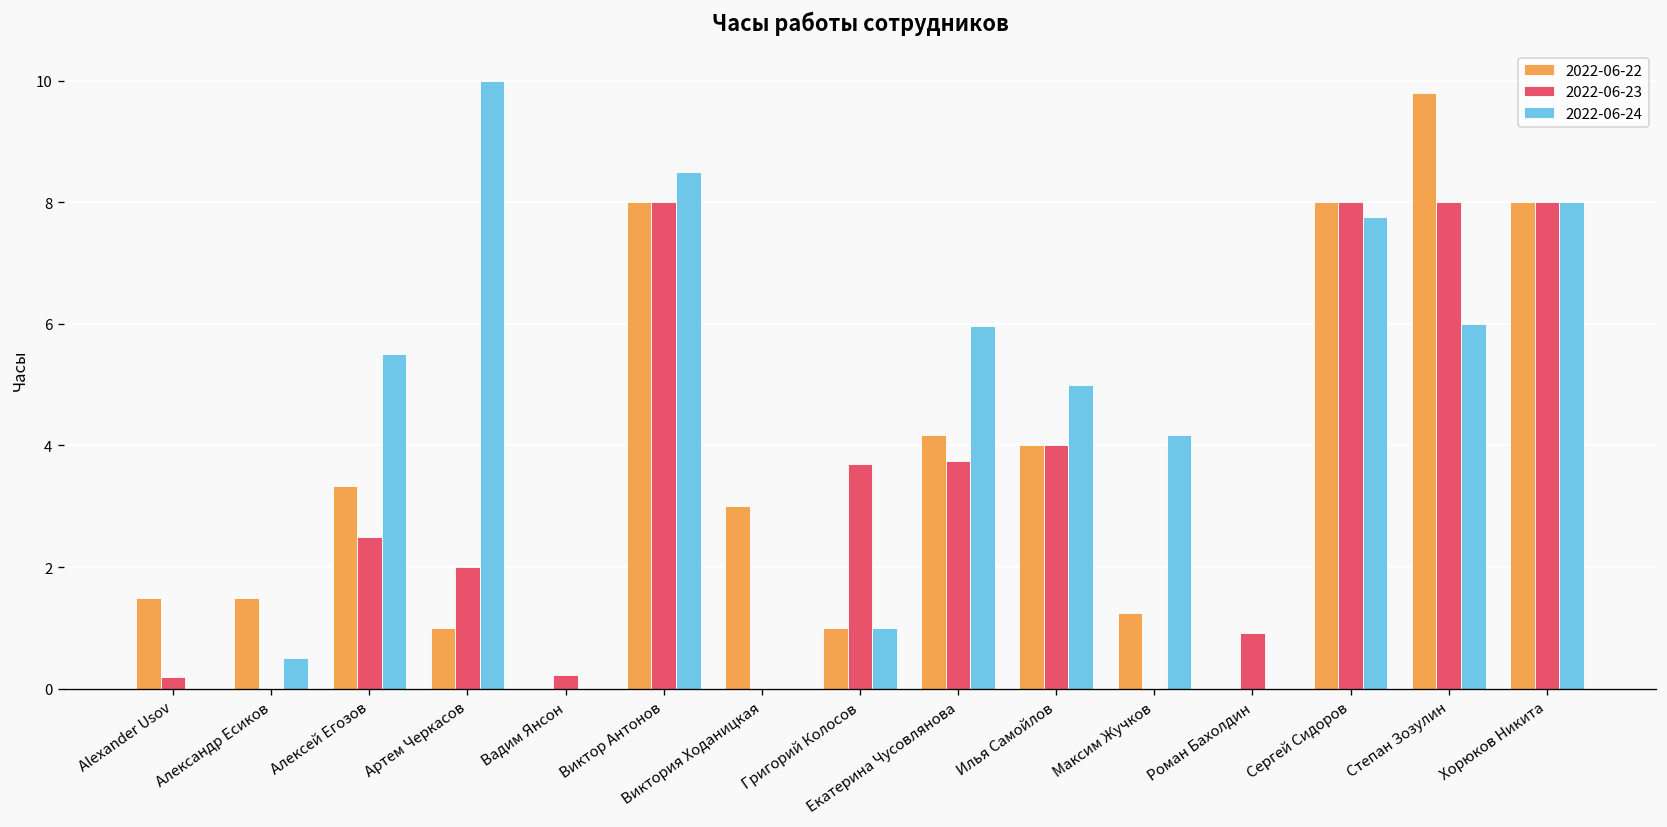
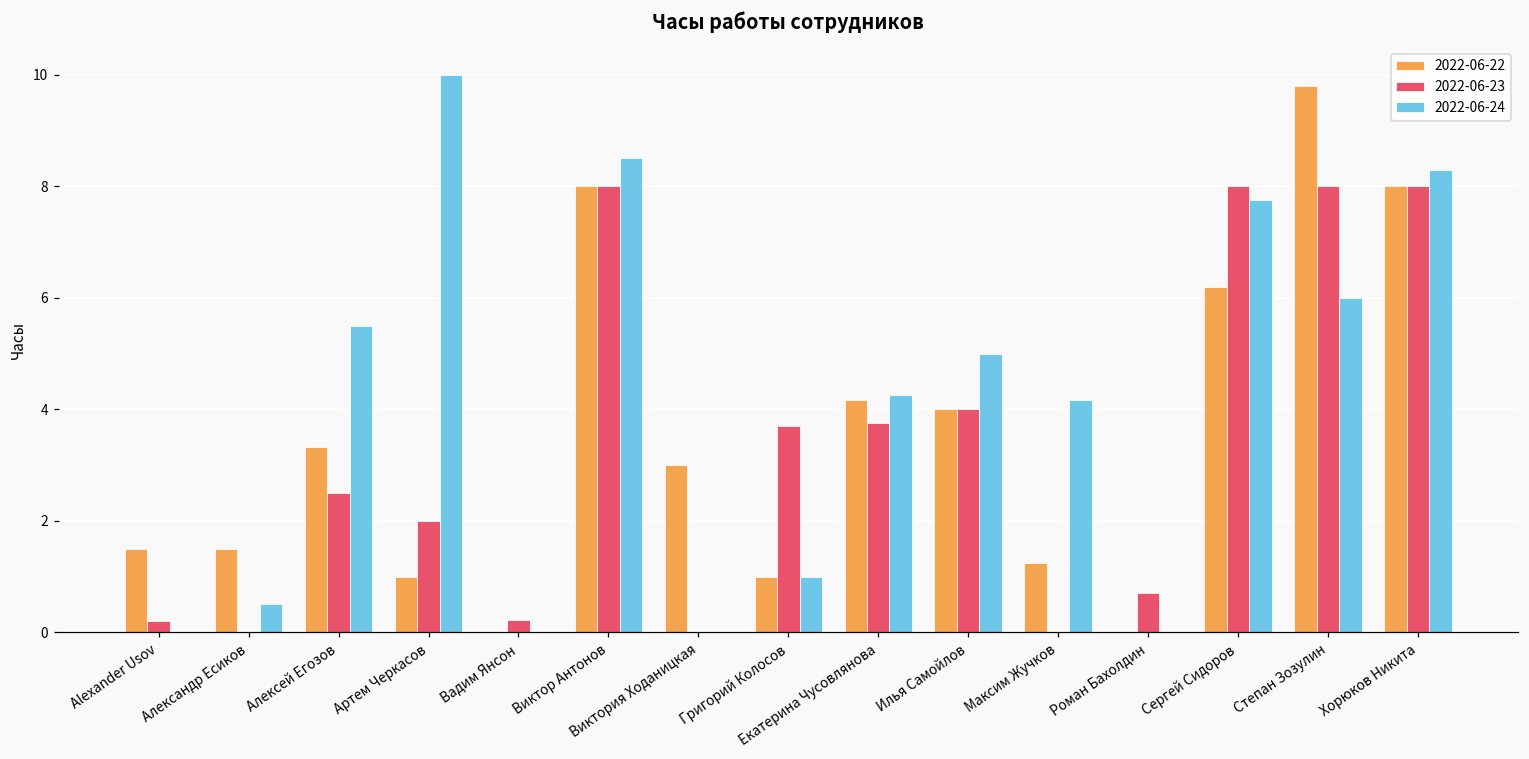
2022-06-24, Екатерина Чусовлянова: 6.0 -> 4.3
2022-06-23, Роман Бахолдин: 0.9 -> 0.7
2022-06-22, Сергей Сидоров: 8.0 -> 6.2
2022-06-24, Хорюков Никита: 8.0 -> 8.3
